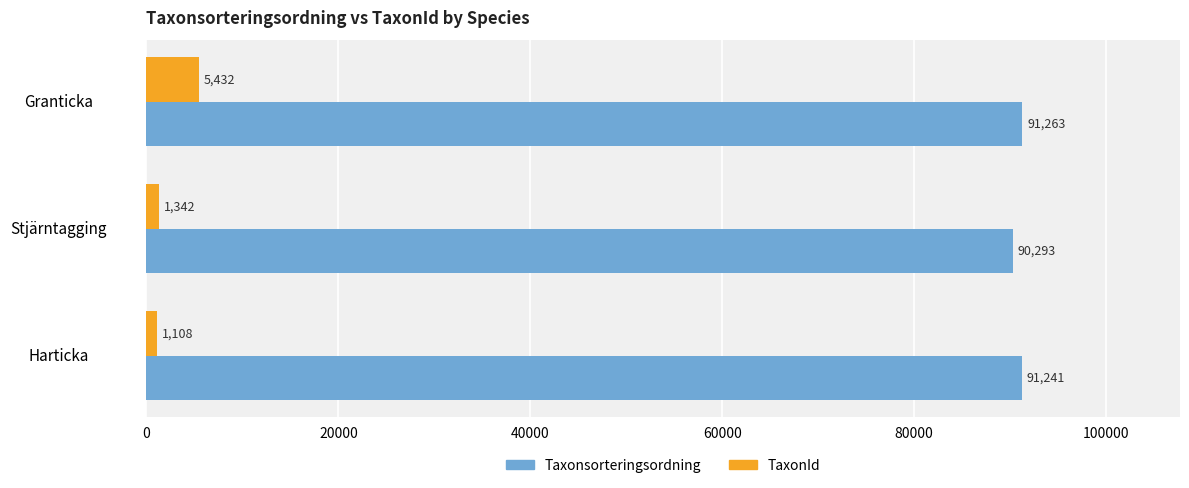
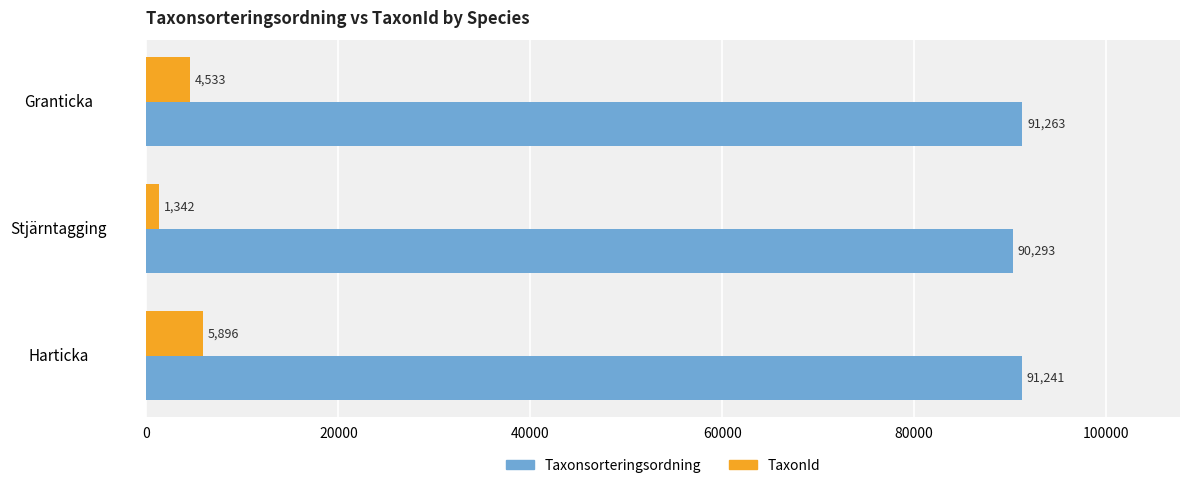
TaxonId, Granticka: 5,432 -> 4,533
TaxonId, Harticka: 1,108 -> 5,896
